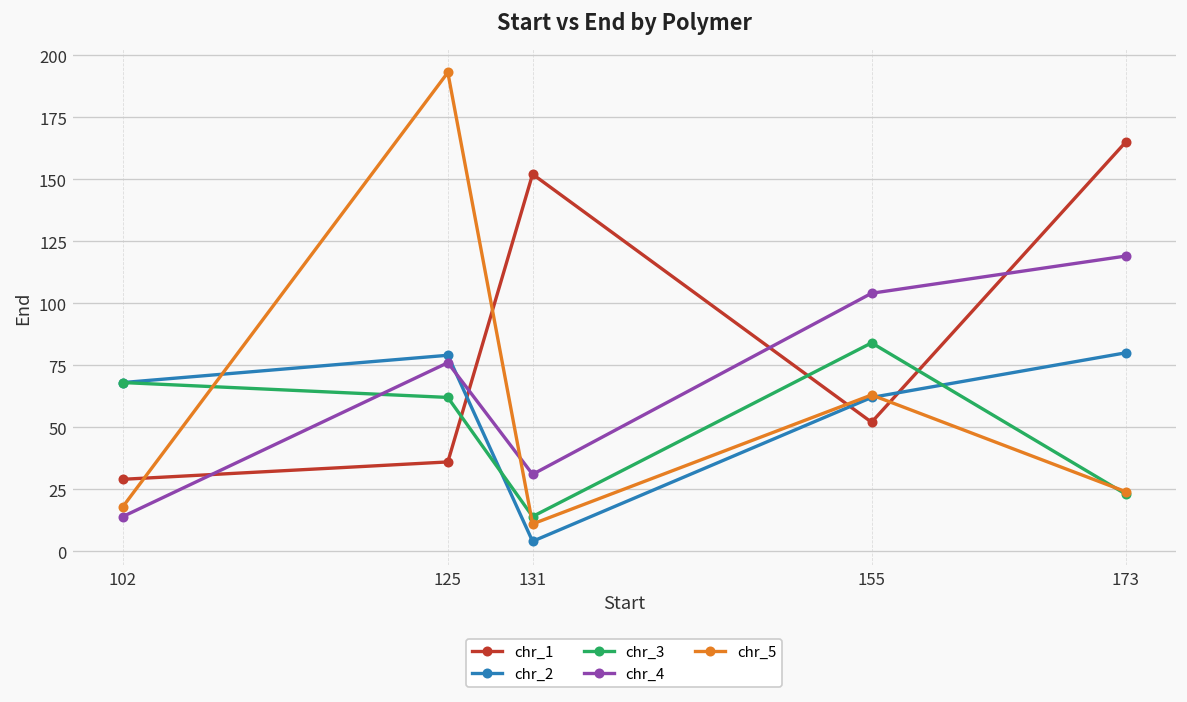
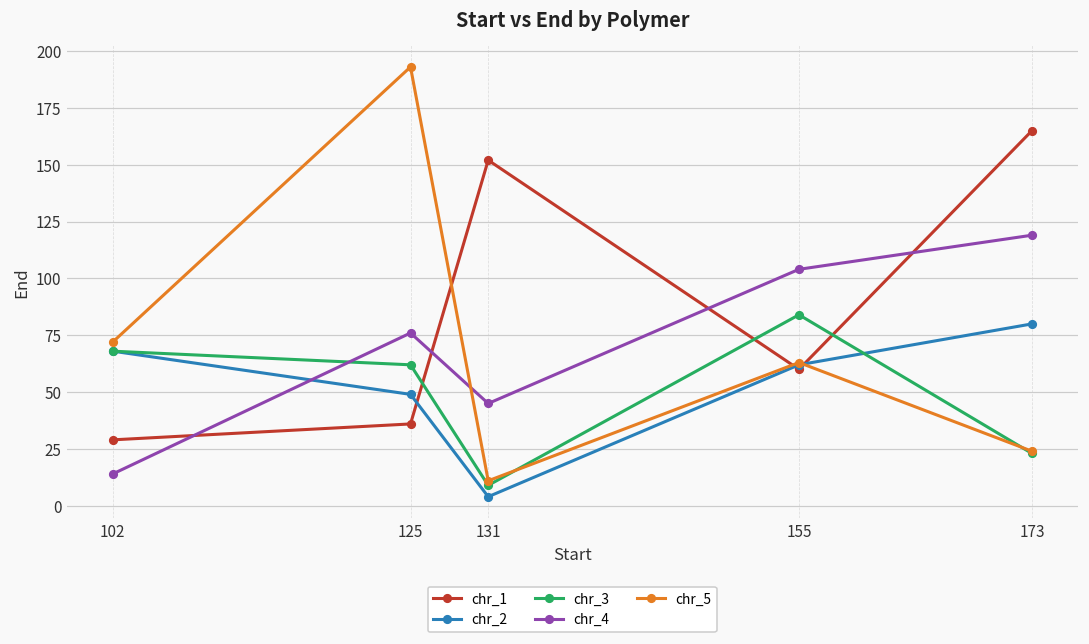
chr_5, 102: 18 -> 72
chr_2, 125: 79 -> 49
chr_3, 131: 14 -> 9
chr_4, 131: 31 -> 45
chr_1, 155: 52 -> 60
